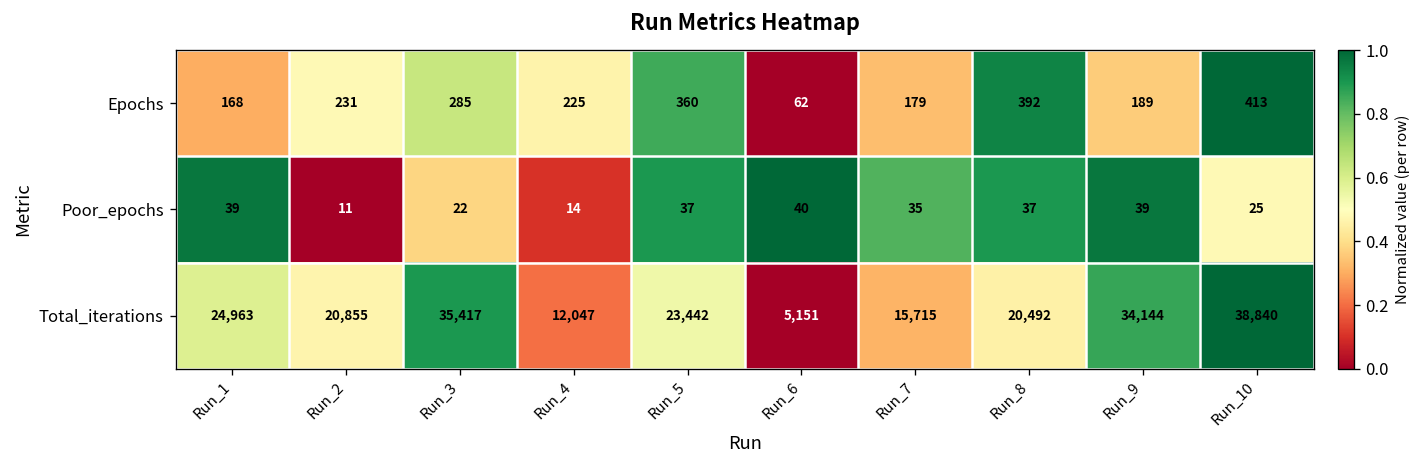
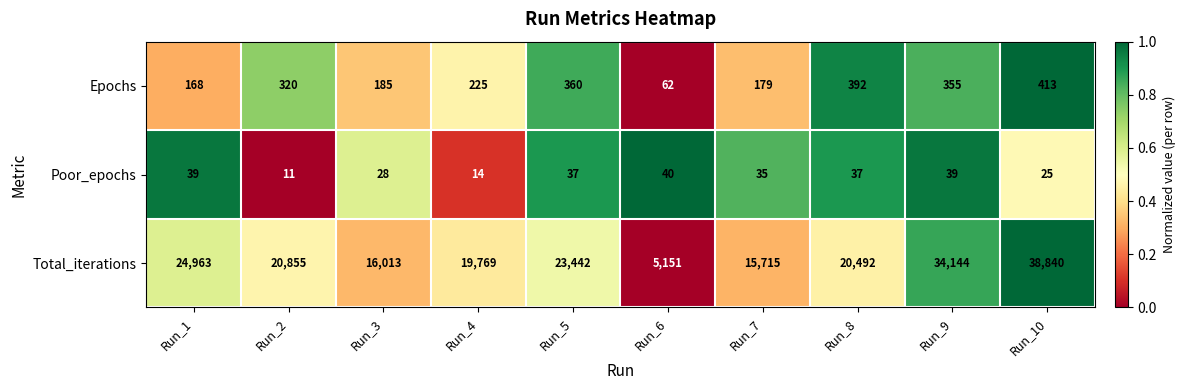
Epochs, Run_2: 231 -> 320
Epochs, Run_3: 285 -> 185
Epochs, Run_9: 189 -> 355
Poor_epochs, Run_3: 22 -> 28
Total_iterations, Run_3: 35,417 -> 16,013
Total_iterations, Run_4: 12,047 -> 19,769
